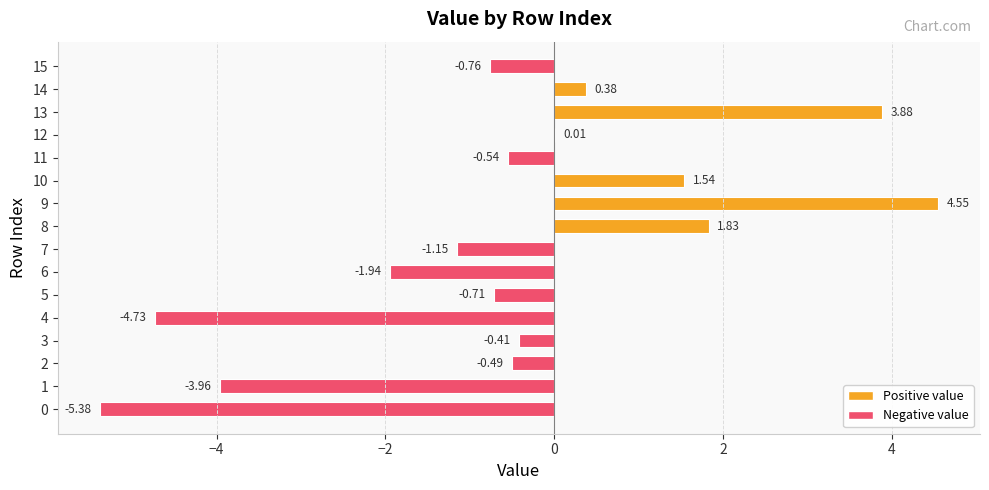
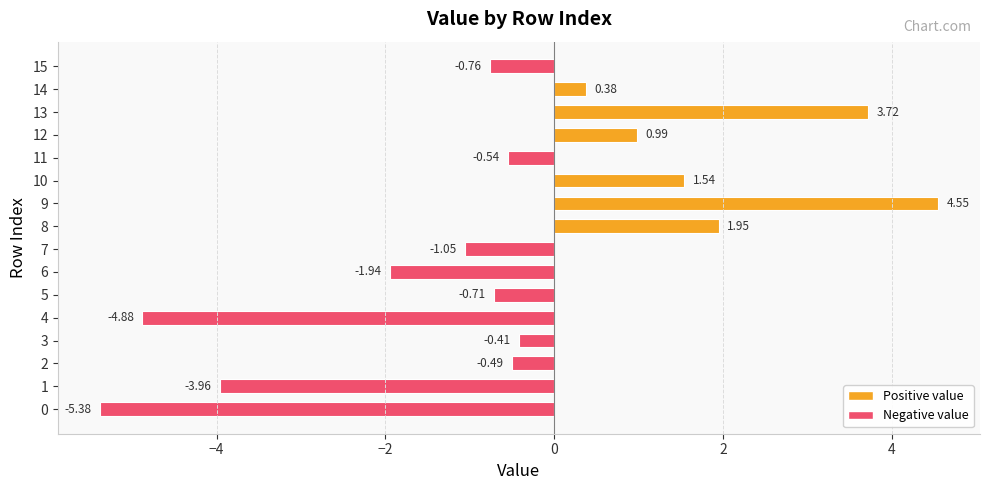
13: 3.88 -> 3.72
12: 0.01 -> 0.99
8: 1.83 -> 1.95
7: -1.15 -> -1.05
4: -4.73 -> -4.88
